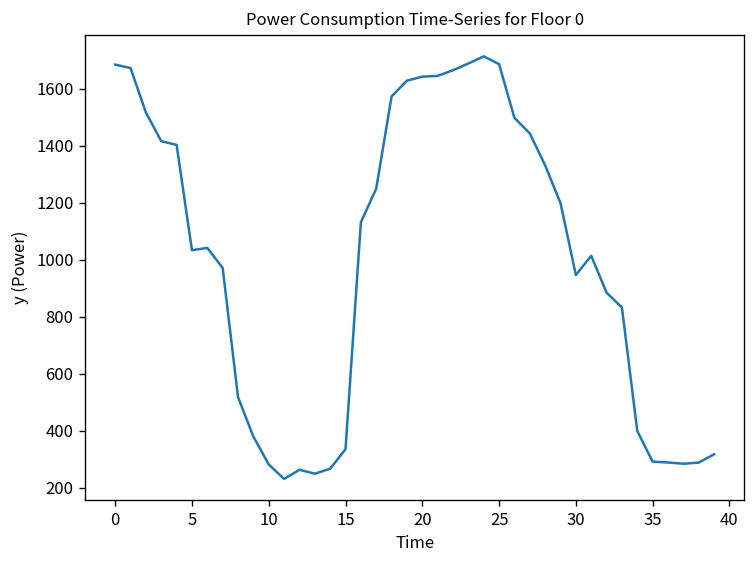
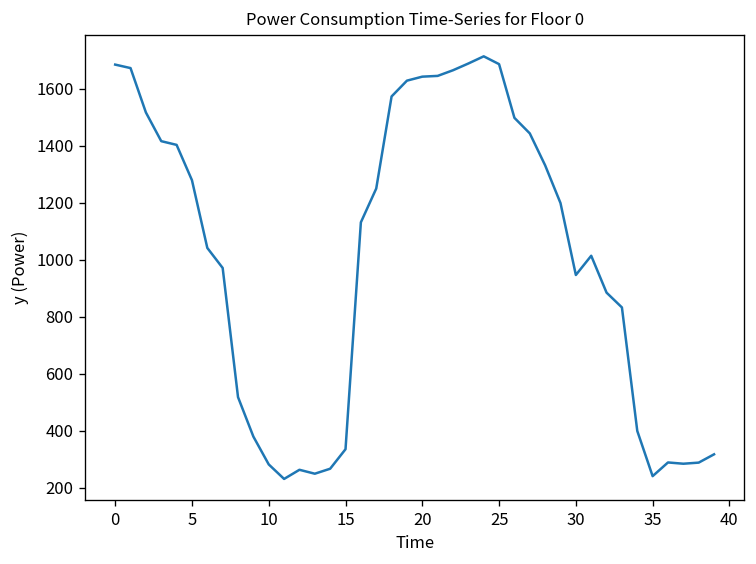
5: 1030 -> 1280
35: 290 -> 240
